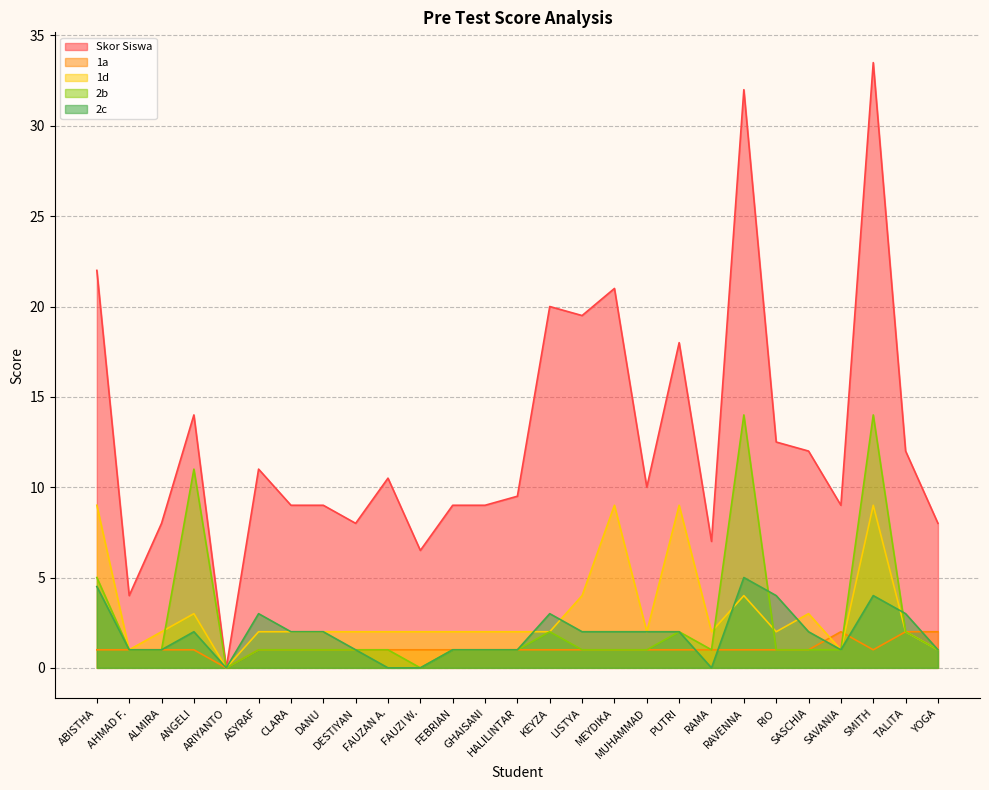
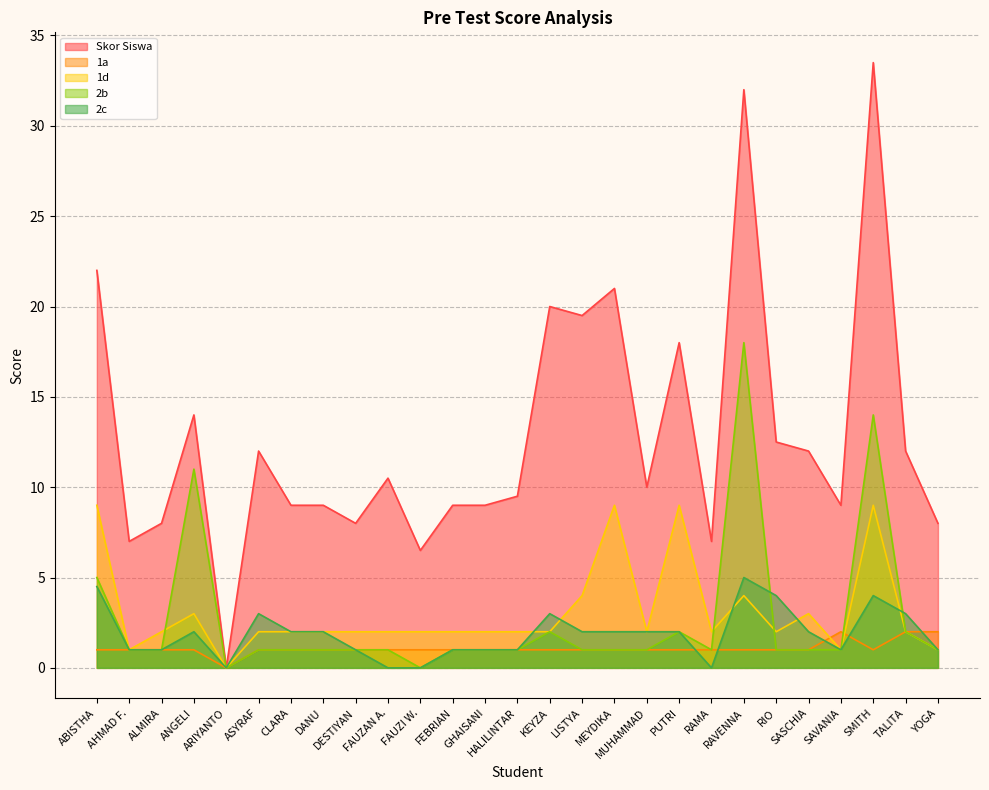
Skor Siswa, AHMAD F.: 4 -> 7
Skor Siswa, ASYRAF: 11 -> 12
2b, RAVENNA: 14 -> 18
